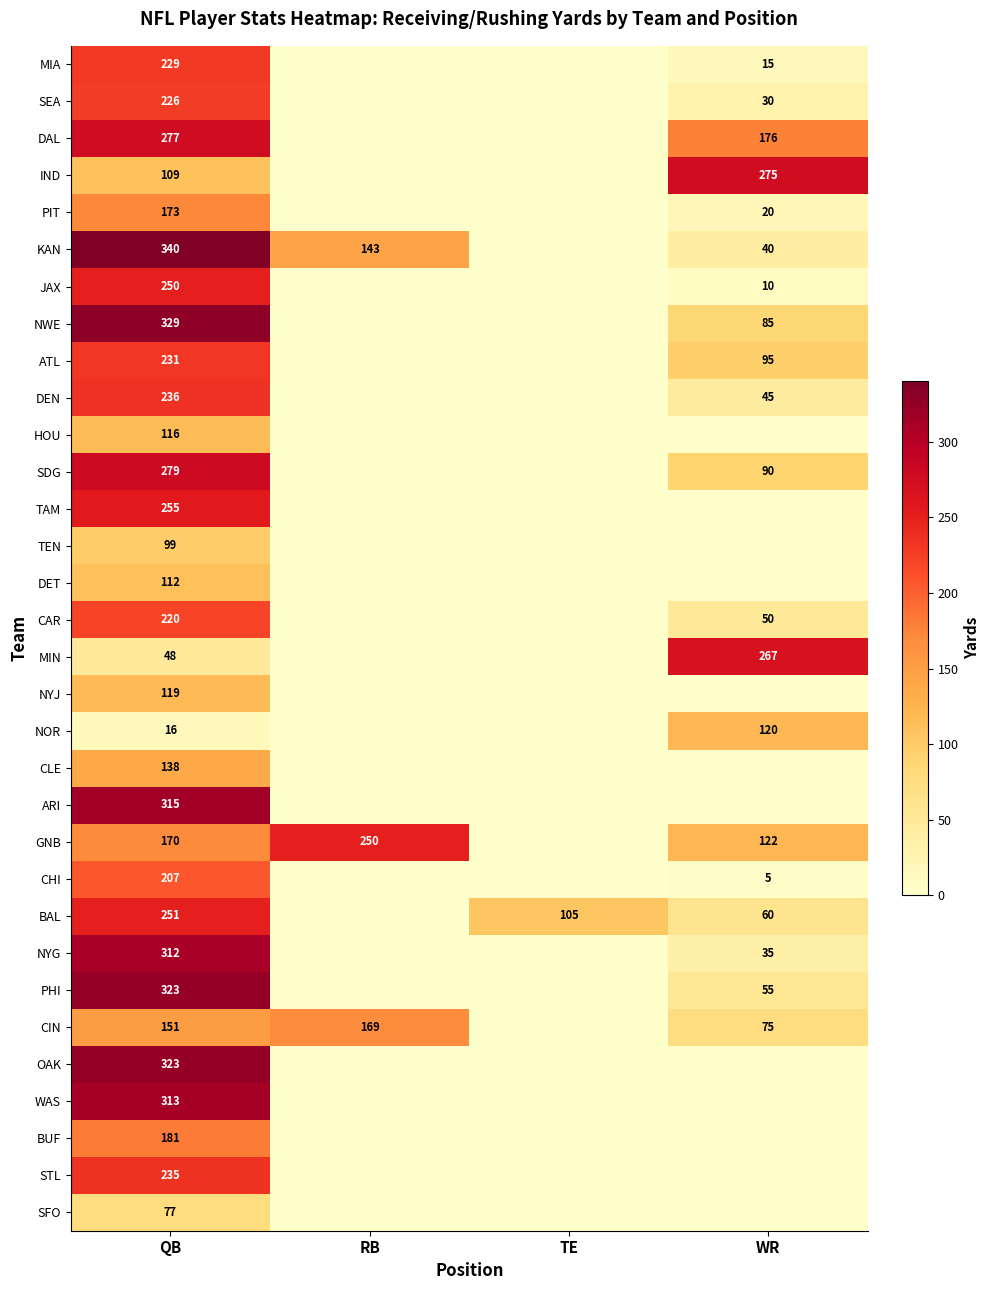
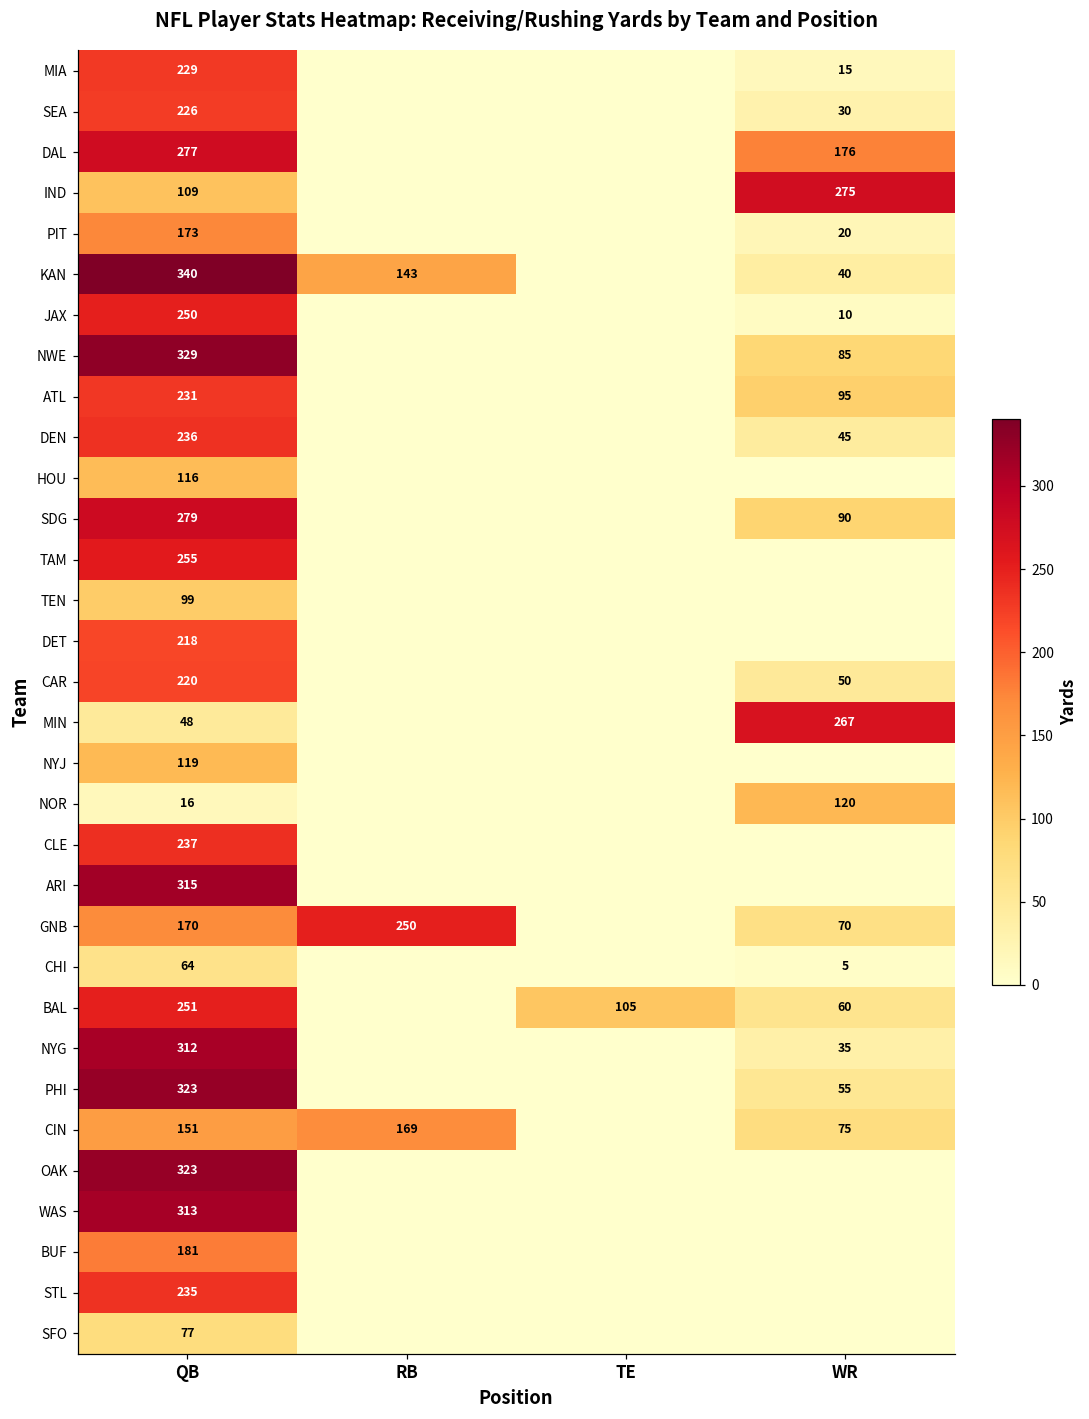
DET, QB: 112 -> 218
CLE, QB: 138 -> 237
GNB, WR: 122 -> 70
CHI, QB: 207 -> 64
